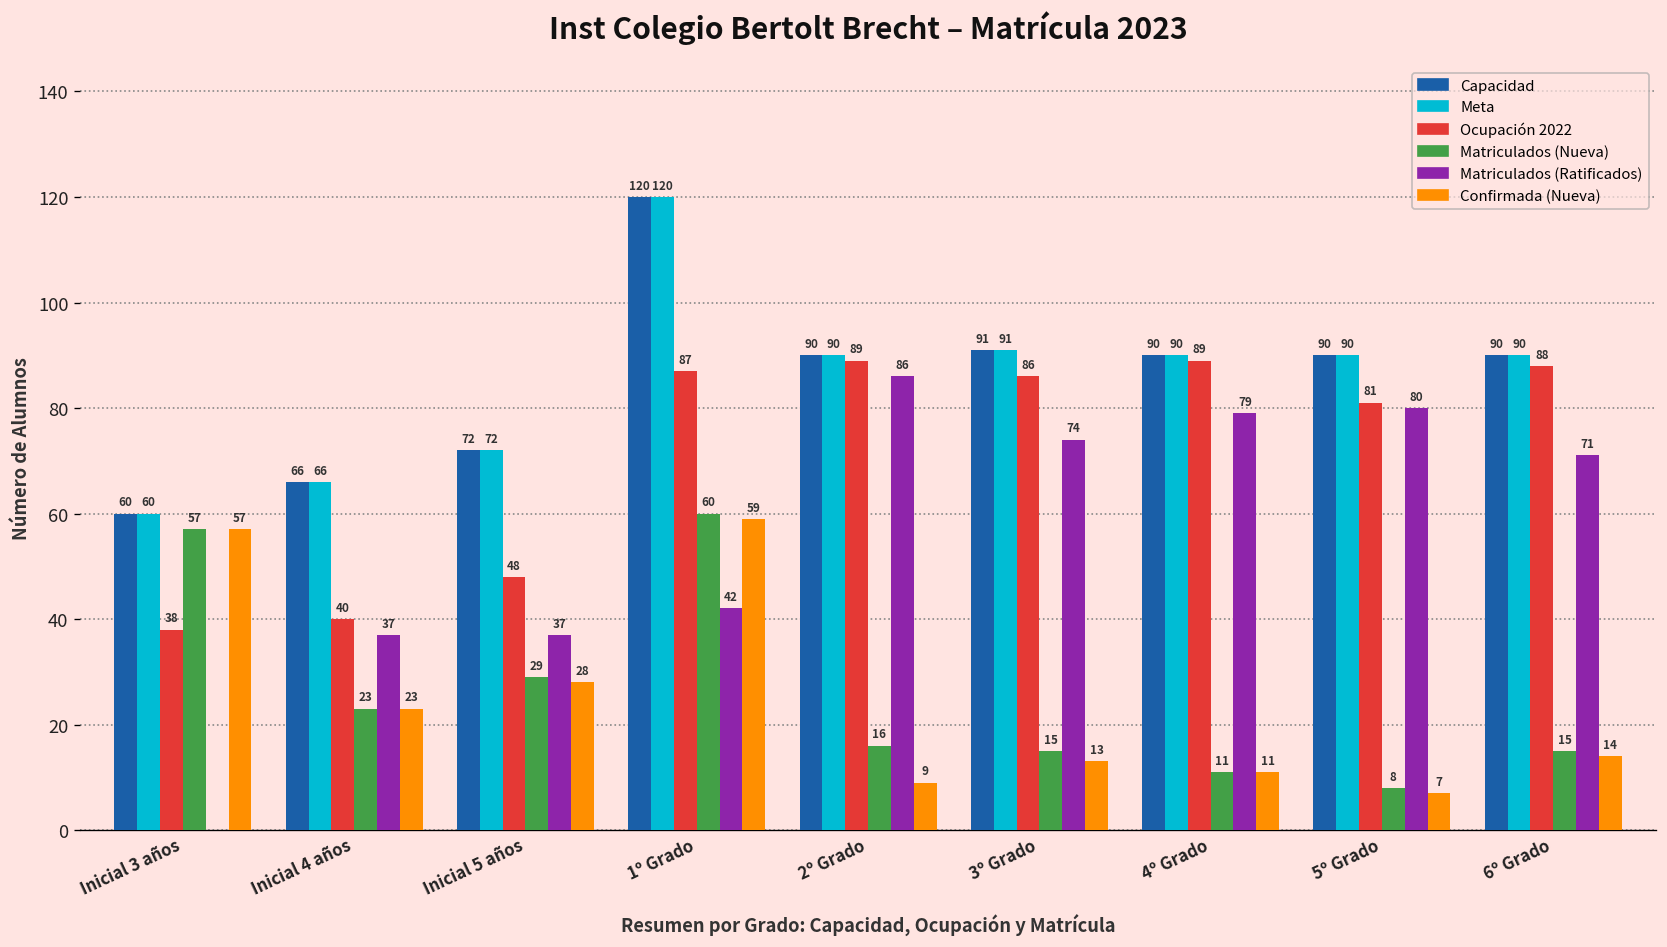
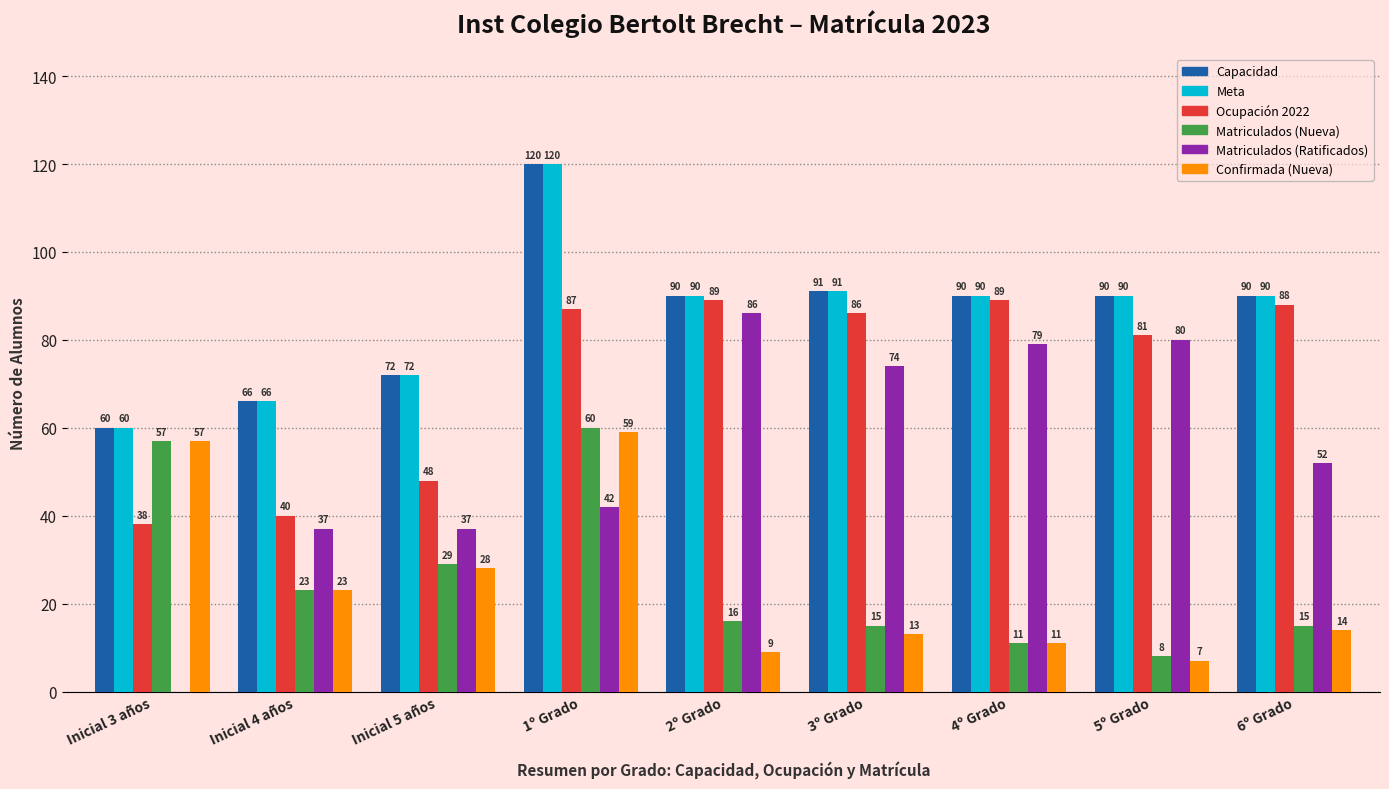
Matriculados (Ratificados), 6º Grado: 71 -> 52
